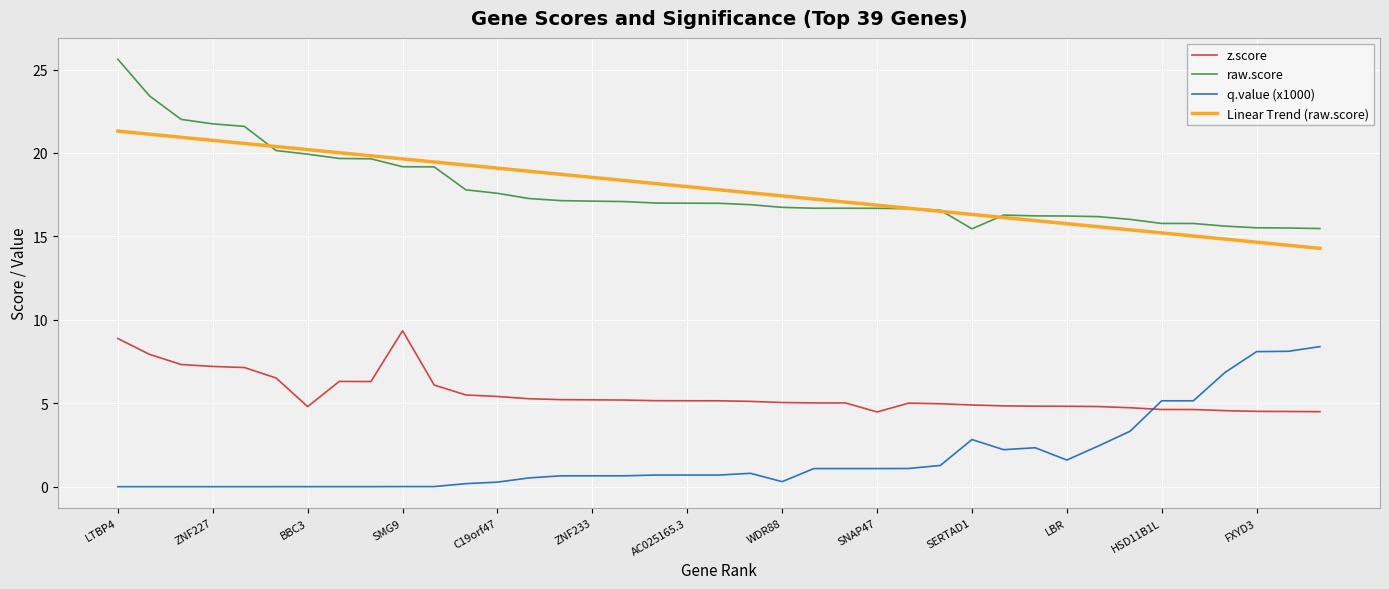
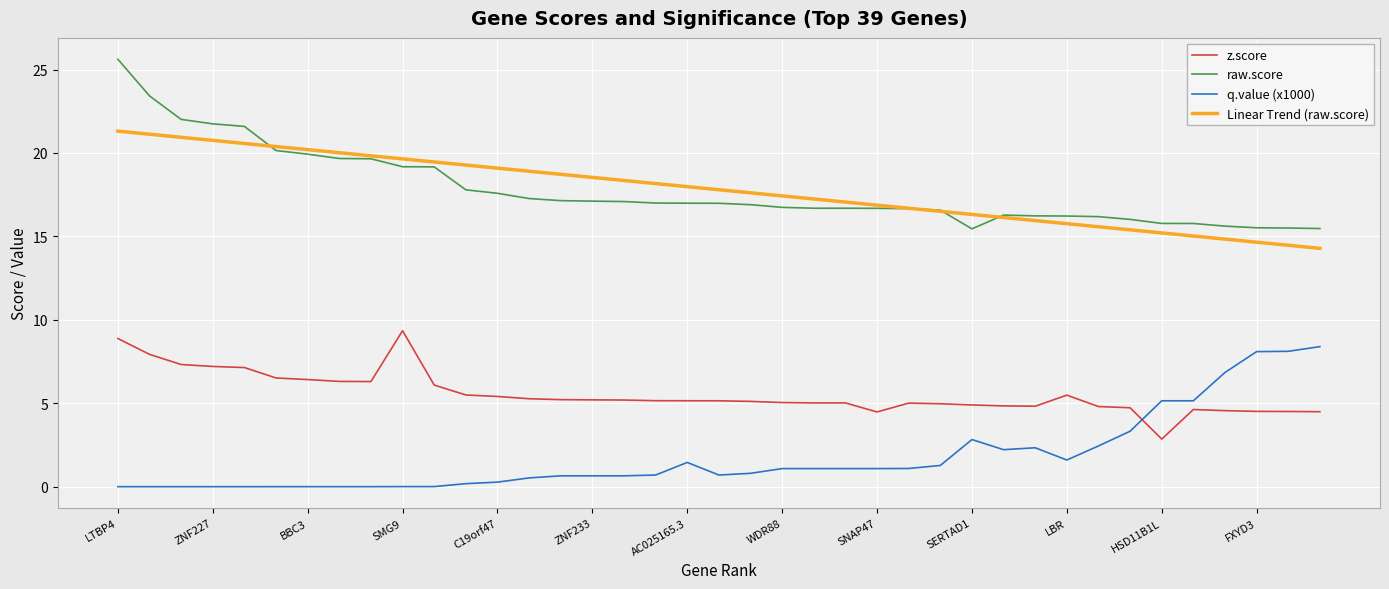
z.score, BBC3: 4.8 -> 6.4
q.value (x1000), AC025165.3: 0.7 -> 1.5
q.value (x1000), WDR88: 0.3 -> 1.1
z.score, LBR: 4.8 -> 5.5
z.score, HSD11B1L: 4.6 -> 2.9
